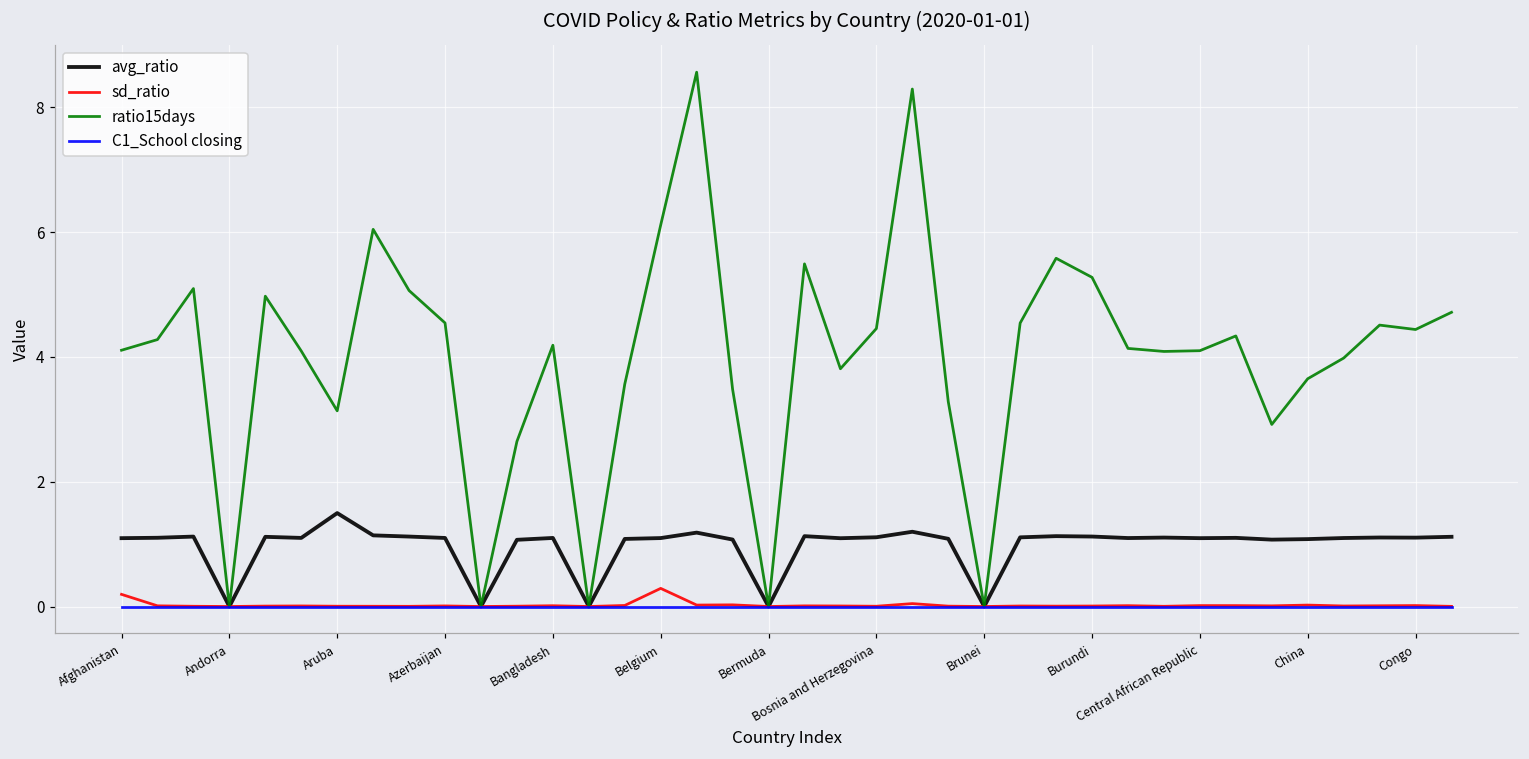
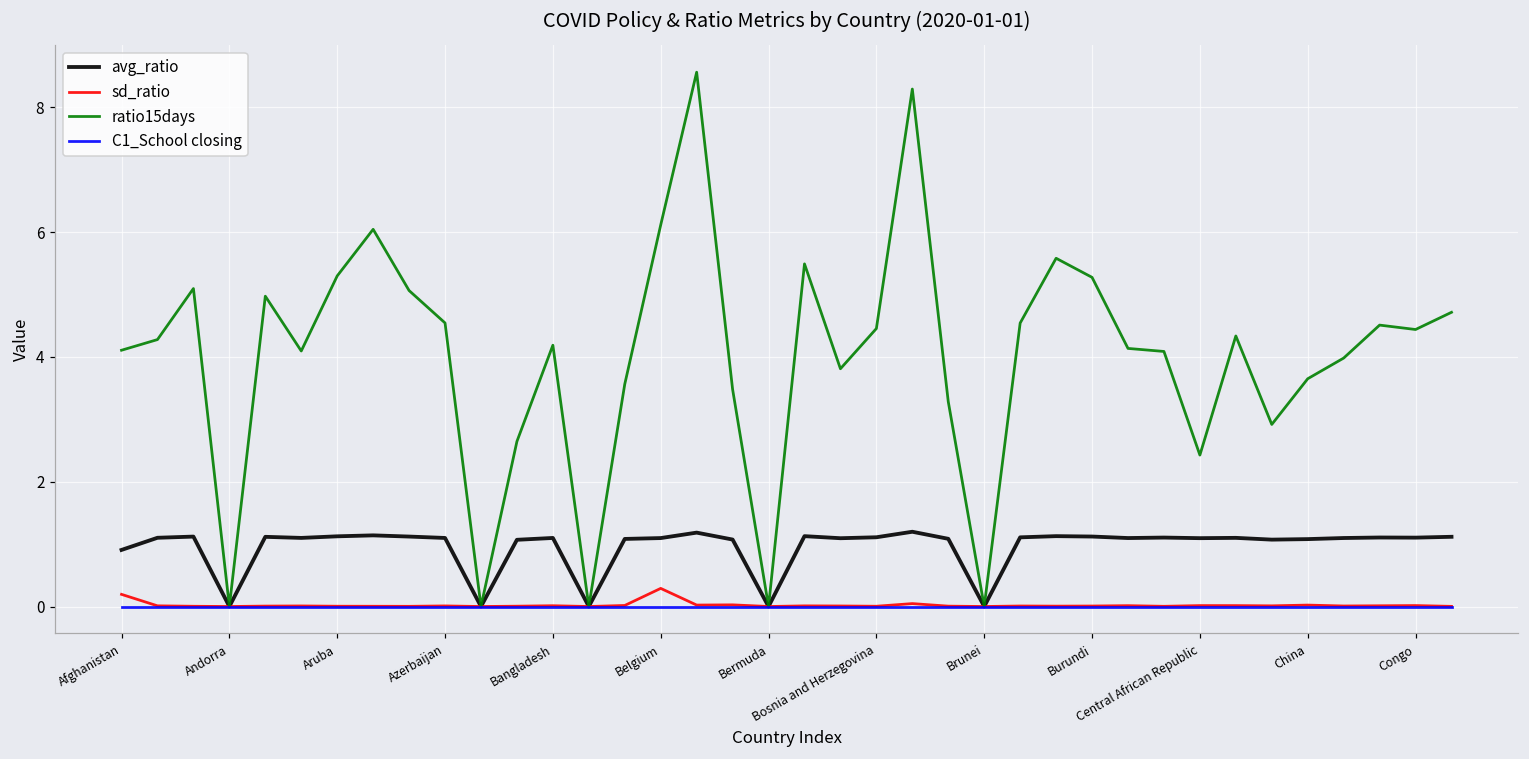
avg_ratio, Afghanistan: 1.1 -> 0.9
avg_ratio, Aruba: 1.5 -> 1.1
ratio15days, Aruba: 3.1 -> 5.3
ratio15days, Central African Republic: 4.1 -> 2.4
